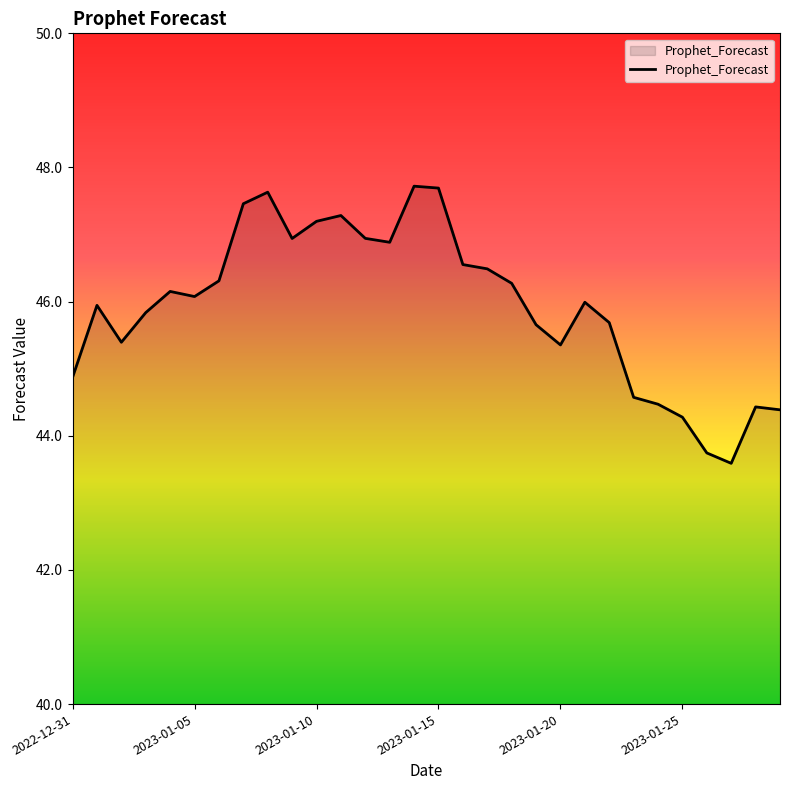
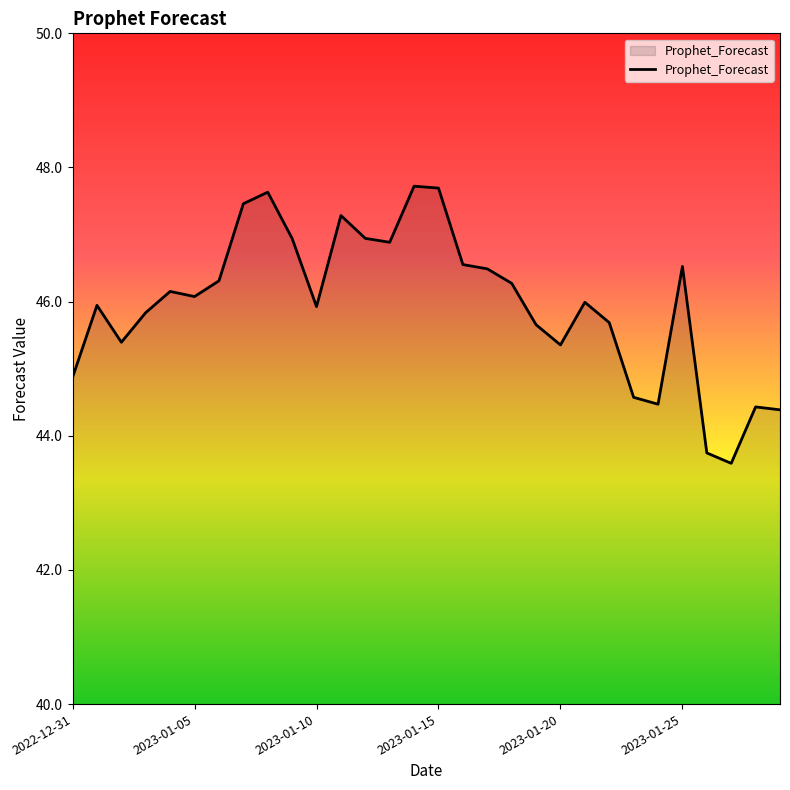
2023-01-10: 47.2 -> 45.9
2023-01-25: 44.3 -> 46.5
